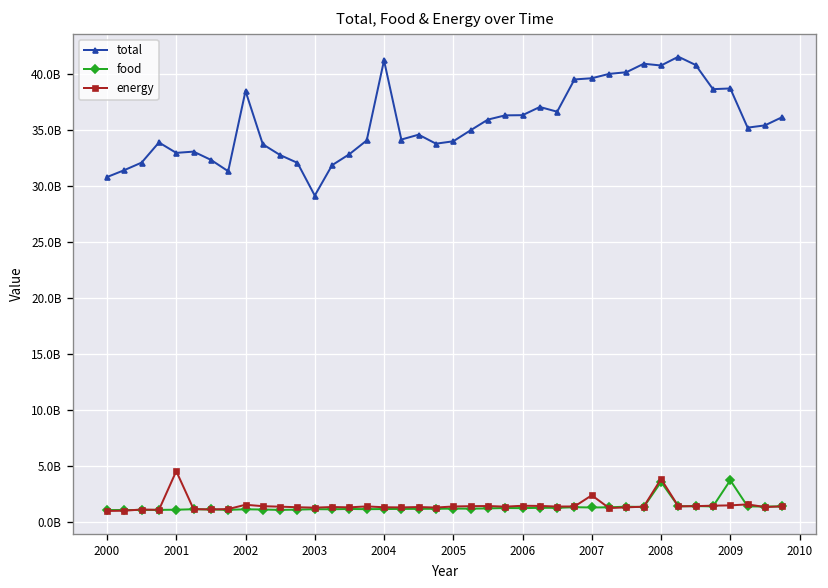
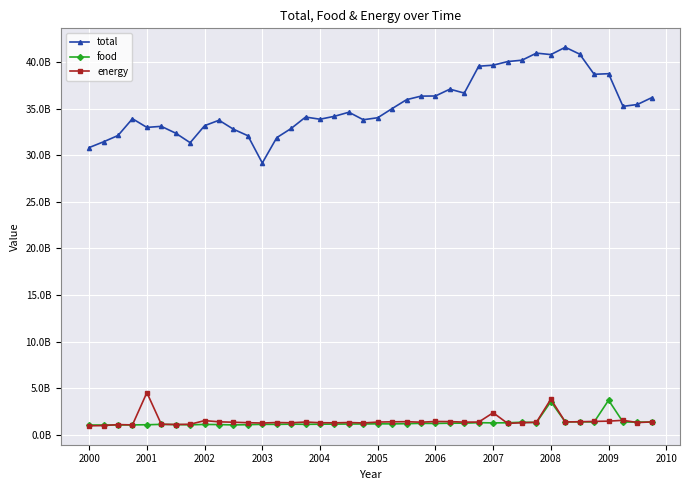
total, 2002: 39000000000 -> 33000000000
total, 2004: 41000000000 -> 34000000000
